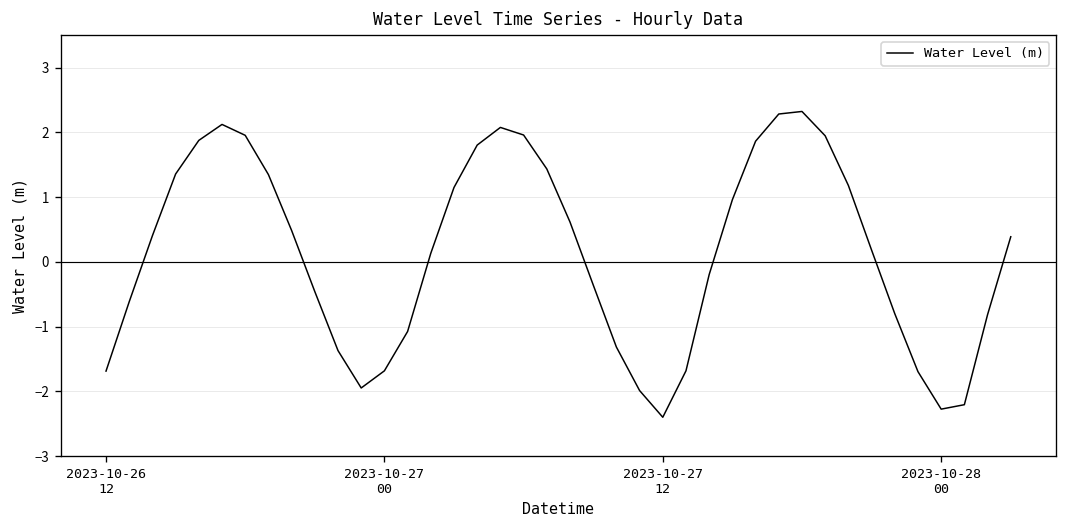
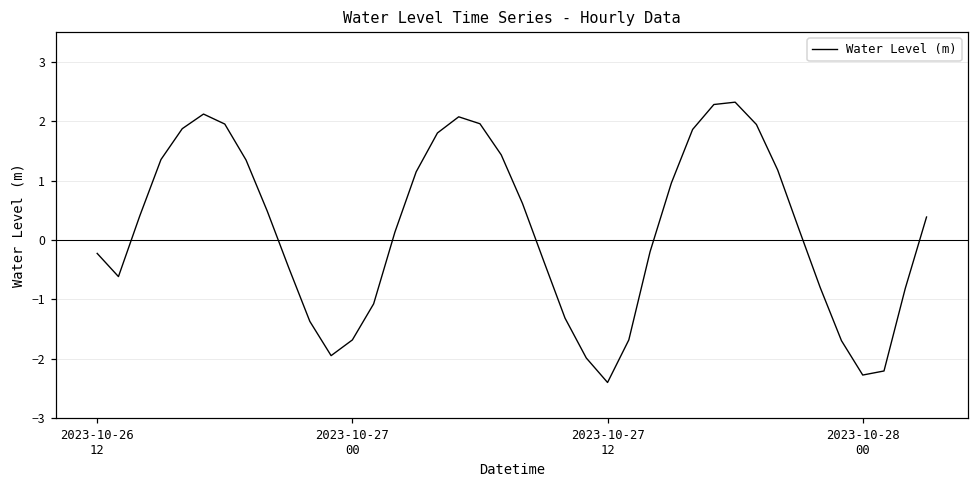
2023-10-26 12: -1.7 -> -0.2
